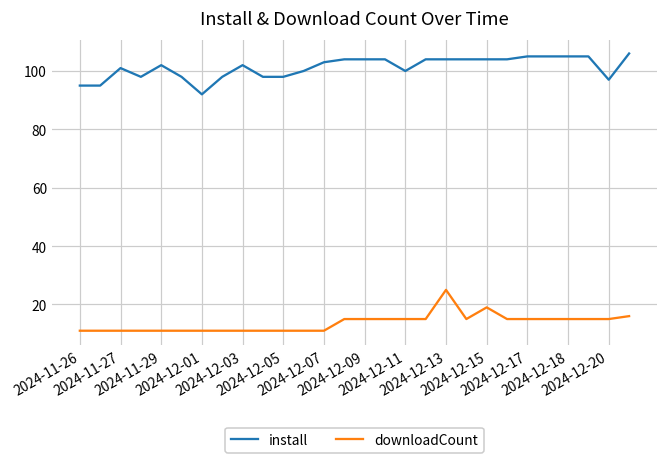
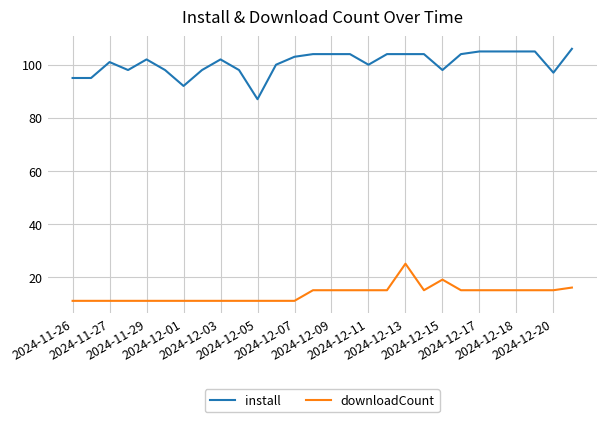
install, 2024-12-05: 98 -> 87
install, 2024-12-15: 104 -> 98
